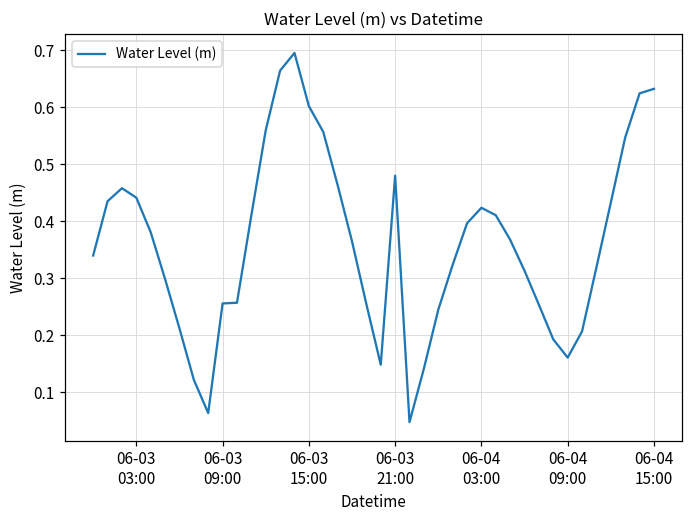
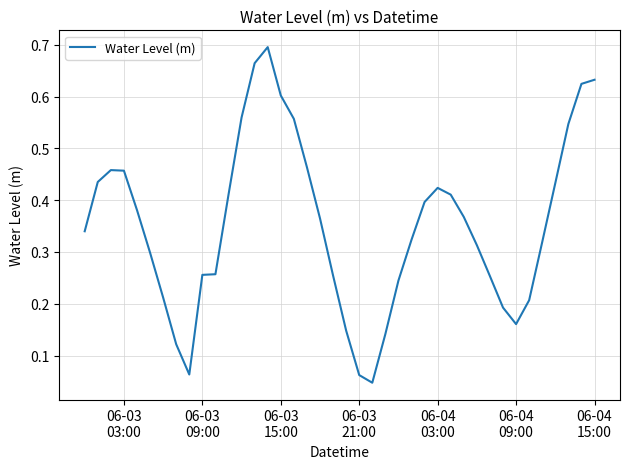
06-03 03:00: 0.44 -> 0.46
06-03 21:00: 0.48 -> 0.06
